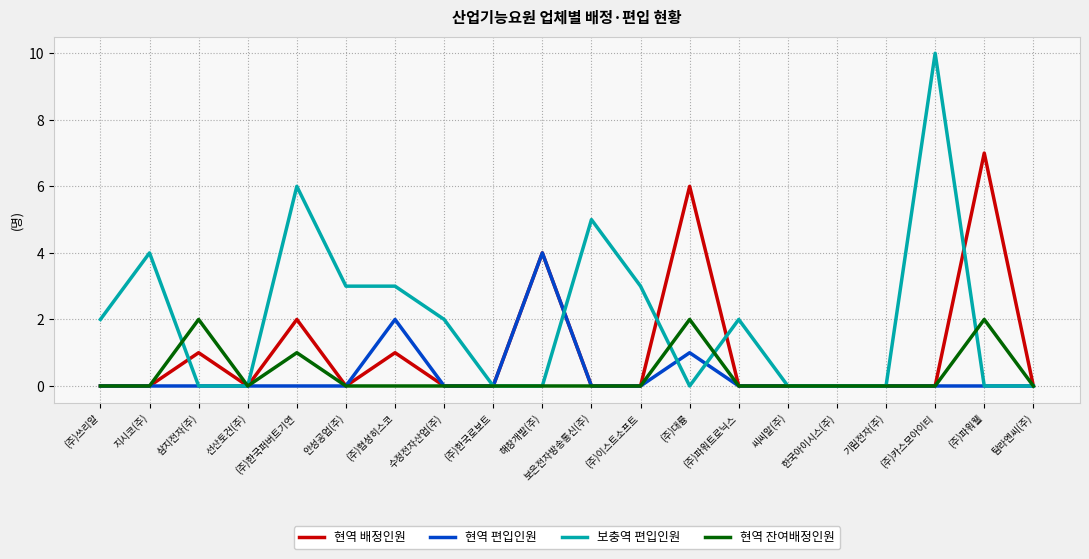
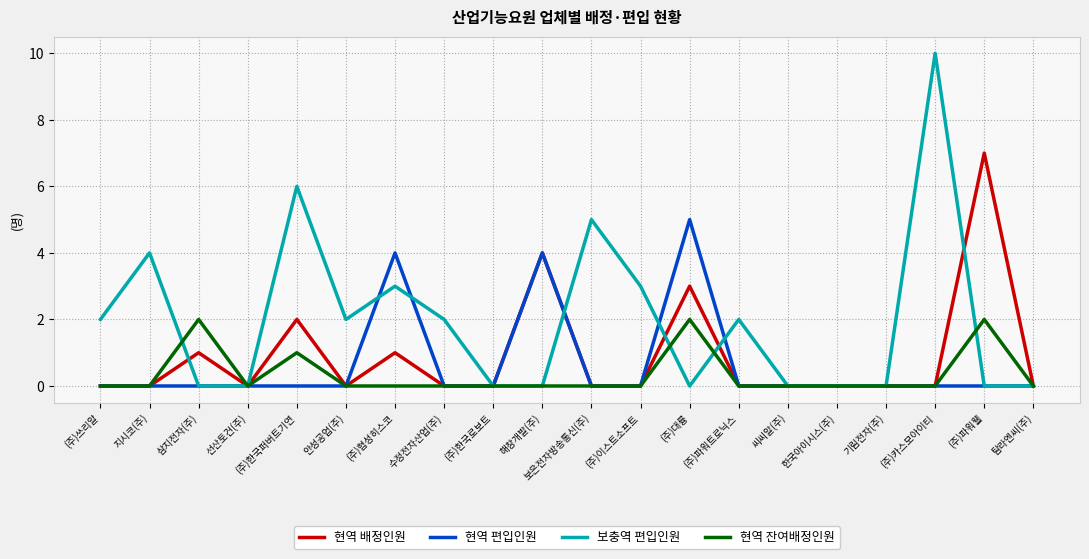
보충역 편입인원, 안성공업(주): 3 -> 2
현역 편입인원, (주)협성히스코: 2 -> 4
현역 배정인원, (주)대륭: 6 -> 3
현역 편입인원, (주)대륭: 1 -> 5
